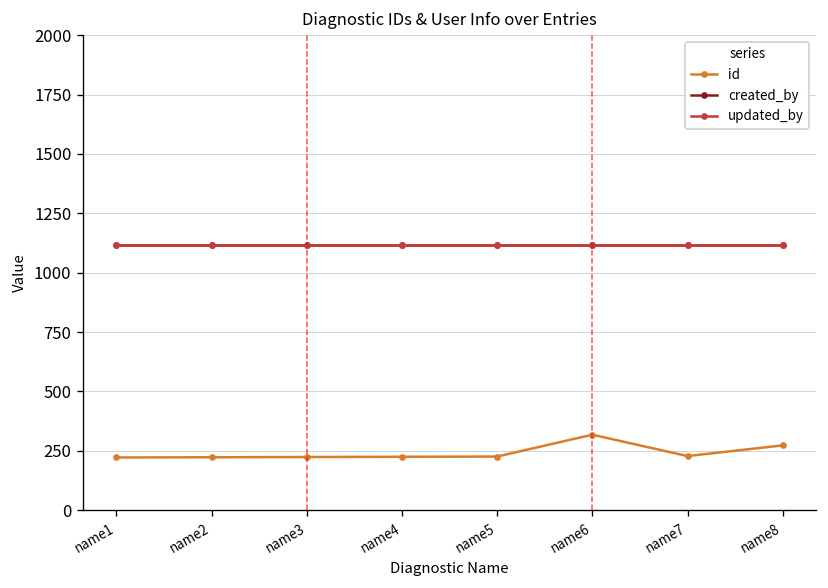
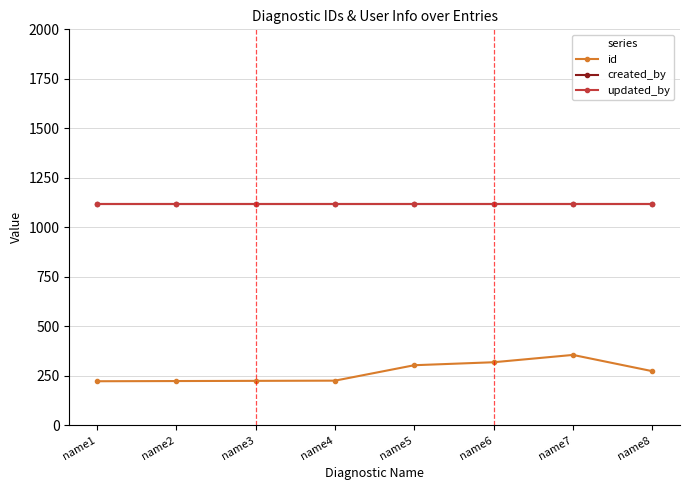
id, name5: 230 -> 300
id, name7: 230 -> 360
